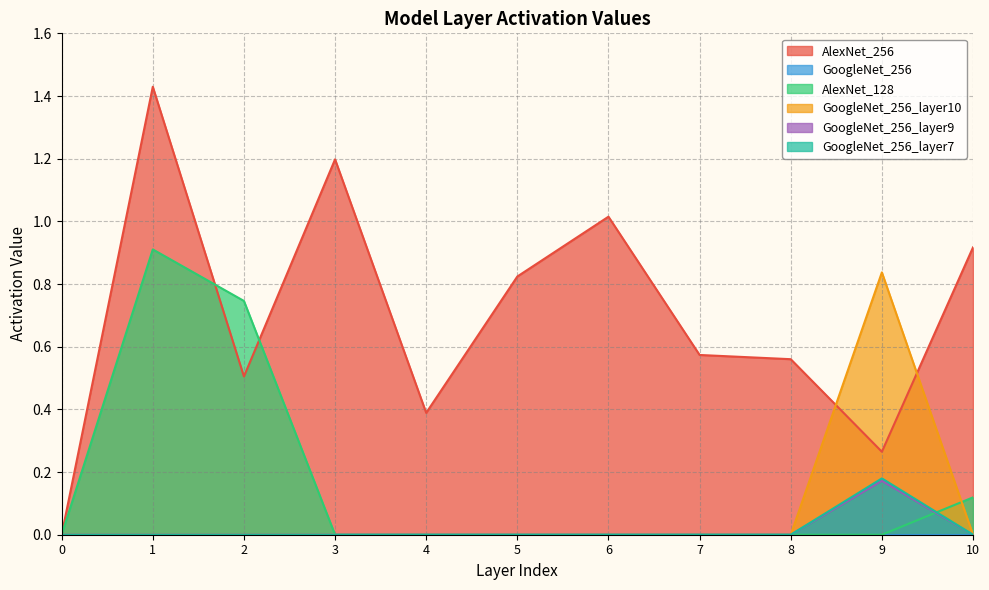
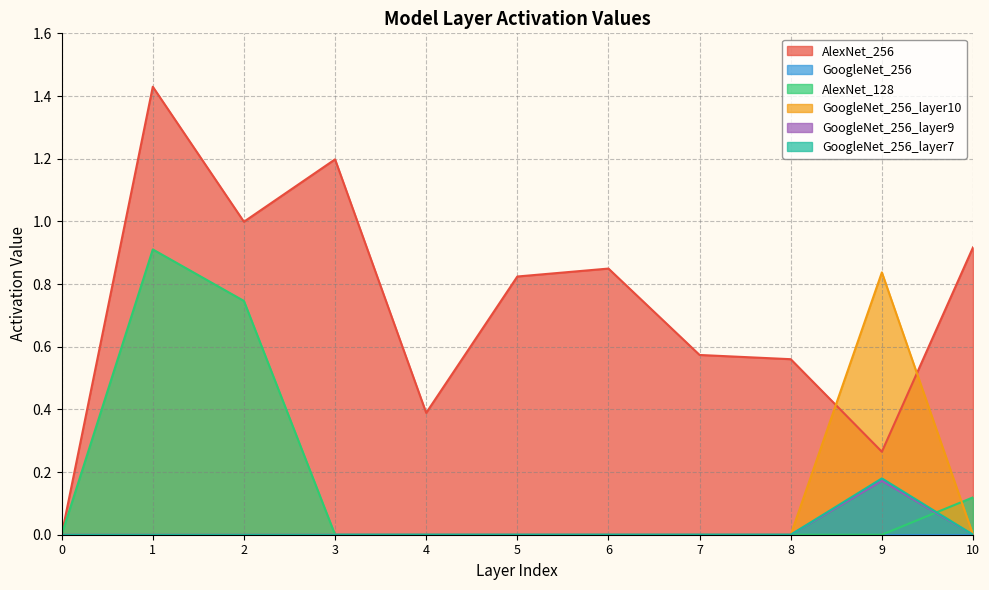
AlexNet_256, 2: 0.50 -> 1.00
AlexNet_256, 6: 1.01 -> 0.85
